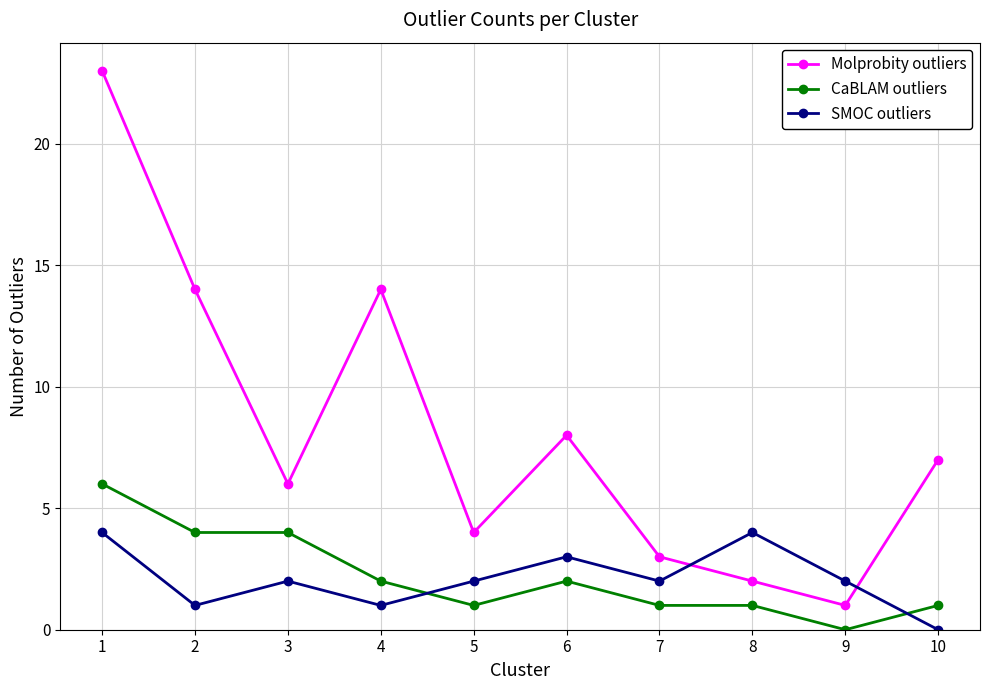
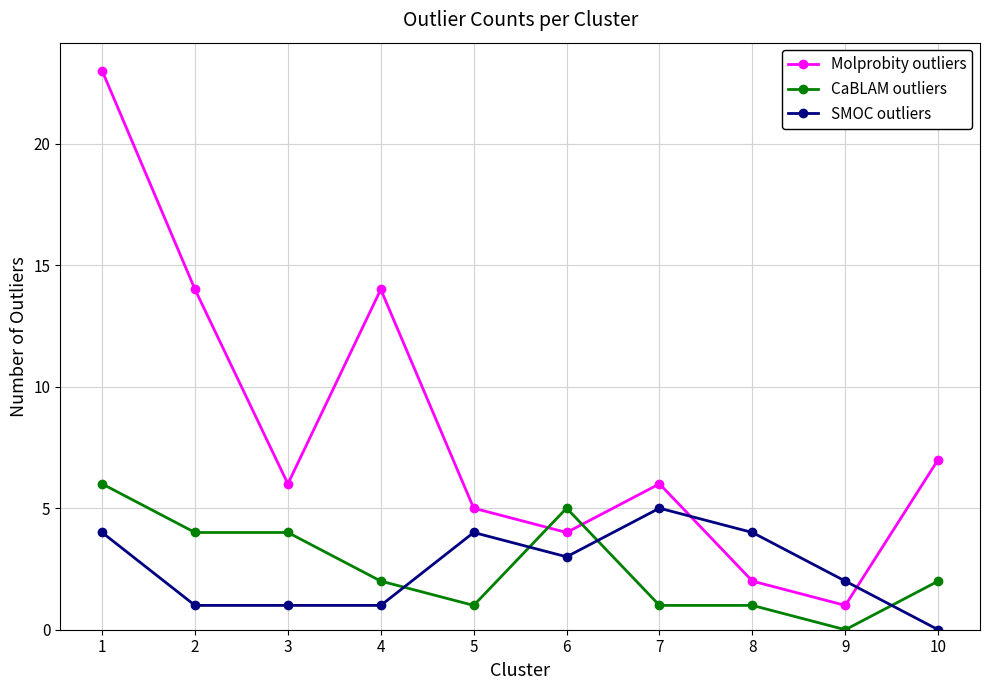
SMOC outliers, 3: 2 -> 1
Molprobity outliers, 5: 4 -> 5
SMOC outliers, 5: 2 -> 4
Molprobity outliers, 6: 8 -> 4
CaBLAM outliers, 6: 2 -> 5
Molprobity outliers, 7: 3 -> 6
SMOC outliers, 7: 2 -> 5
CaBLAM outliers, 10: 1 -> 2
